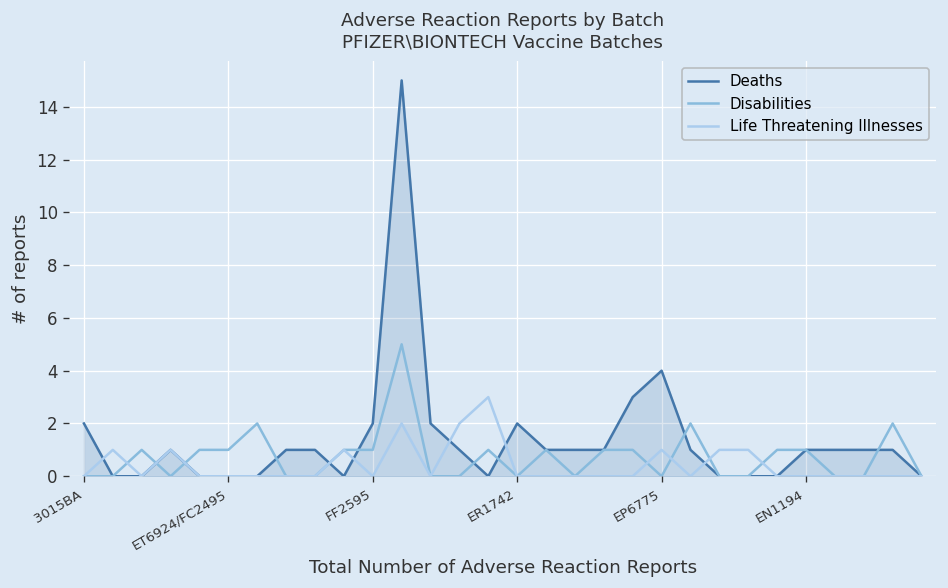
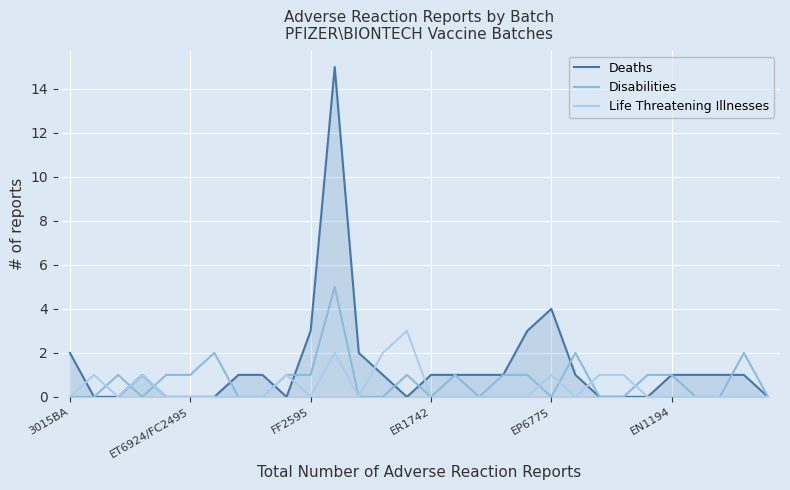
Deaths, FF2595: 2 -> 3
Deaths, ER1742: 2 -> 1
